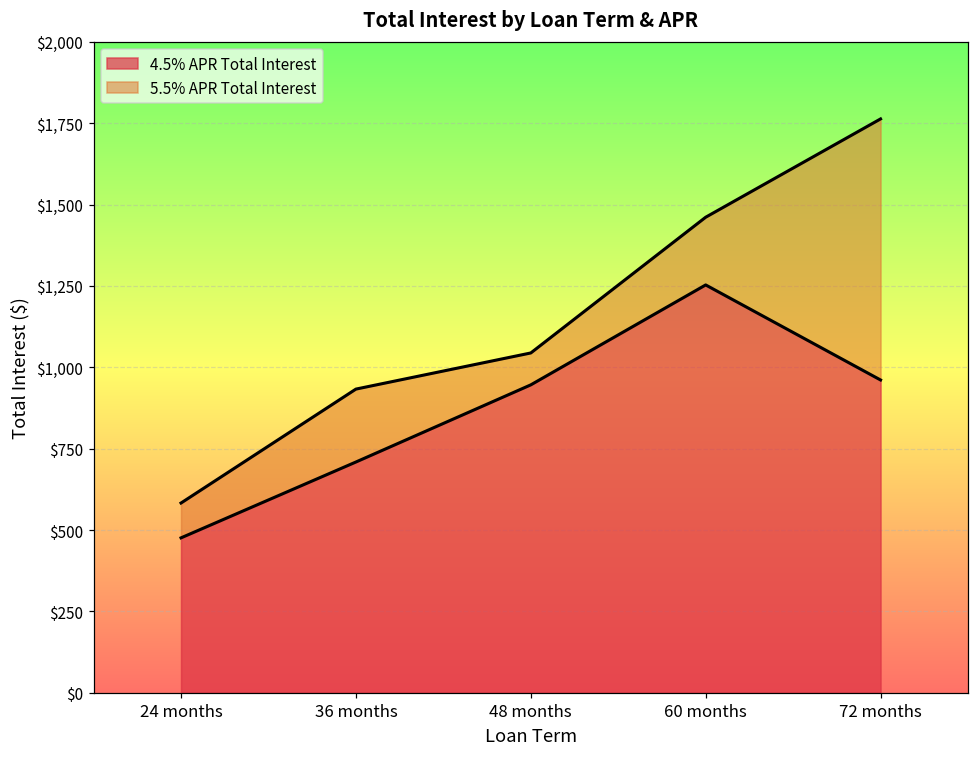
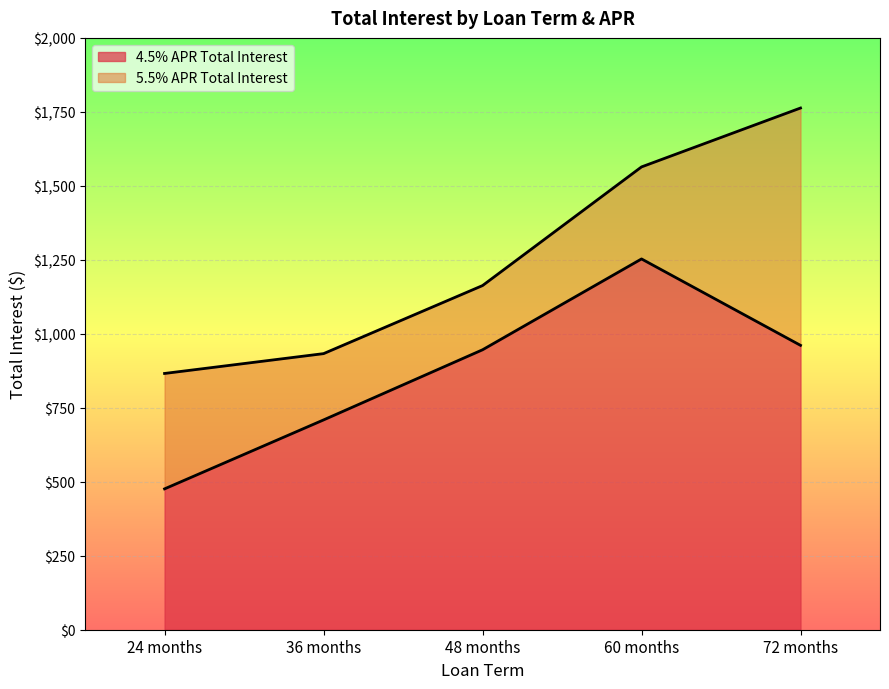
5.5% APR Total Interest, 24 months: $580 -> $870
5.5% APR Total Interest, 48 months: $1,040 -> $1,160
5.5% APR Total Interest, 60 months: $1,460 -> $1,560
